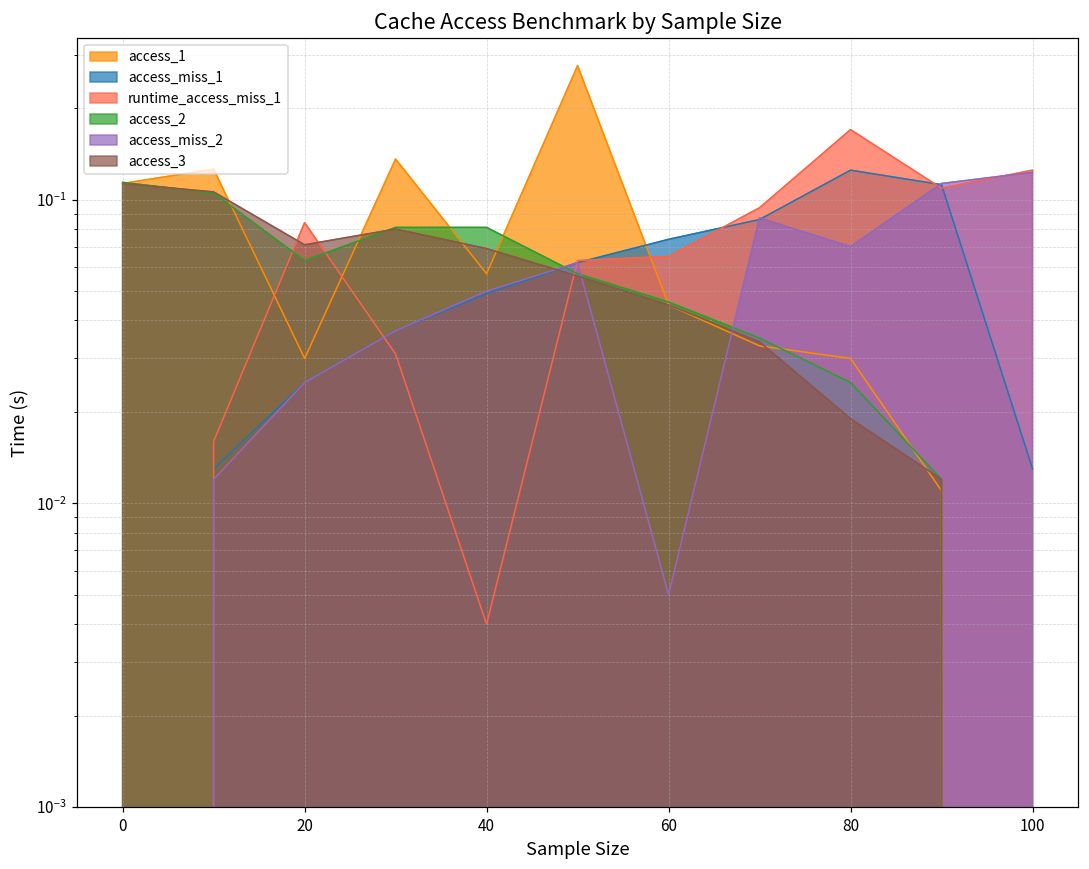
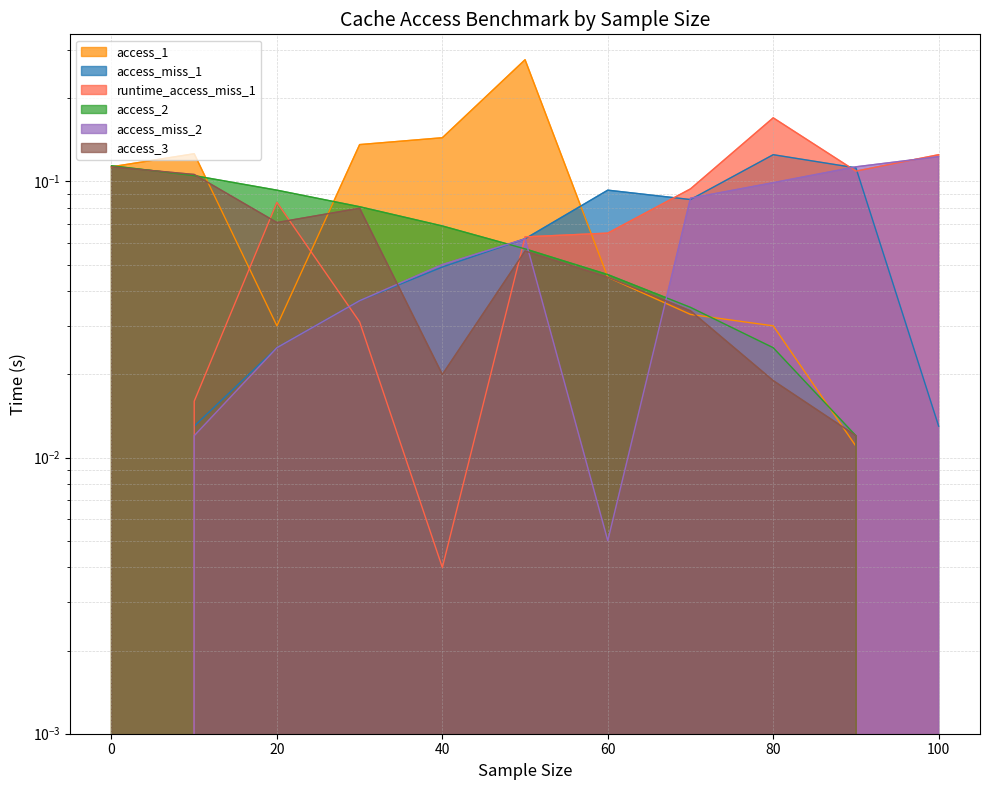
access_2, 20: 0.063 -> 0.093
access_1, 40: 0.057 -> 0.14
access_2, 40: 0.081 -> 0.069
access_3, 40: 0.069 -> 0.020
access_miss_1, 60: 0.074 -> 0.093
access_miss_2, 80: 0.070 -> 0.099
